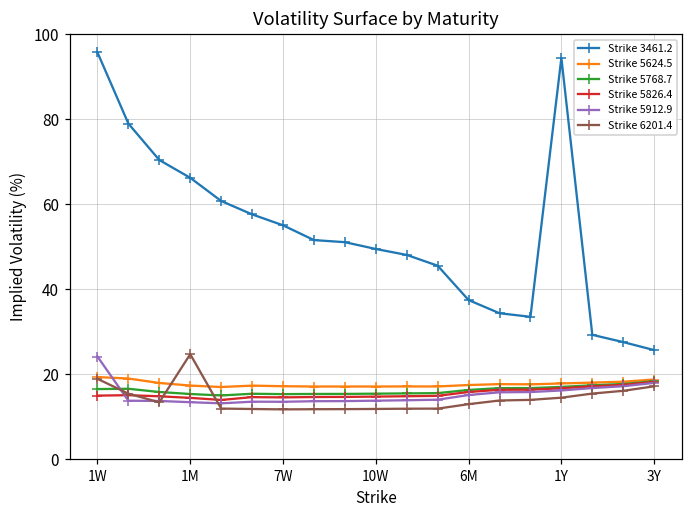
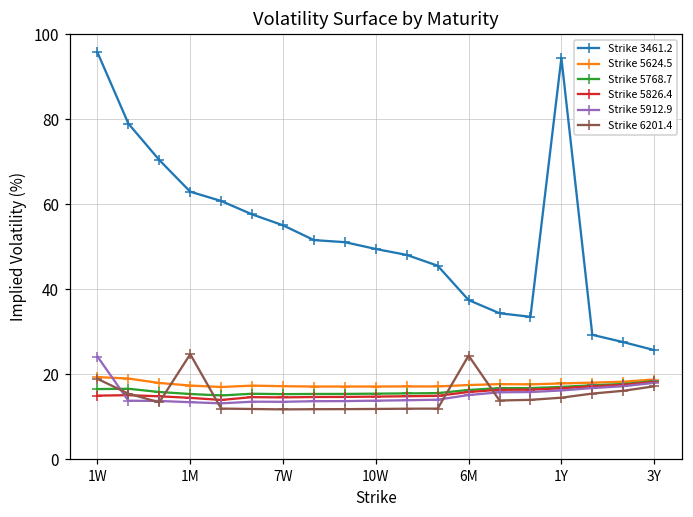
Strike 3461.2, 1M: 66 -> 63
Strike 6201.4, 6M: 13 -> 24
